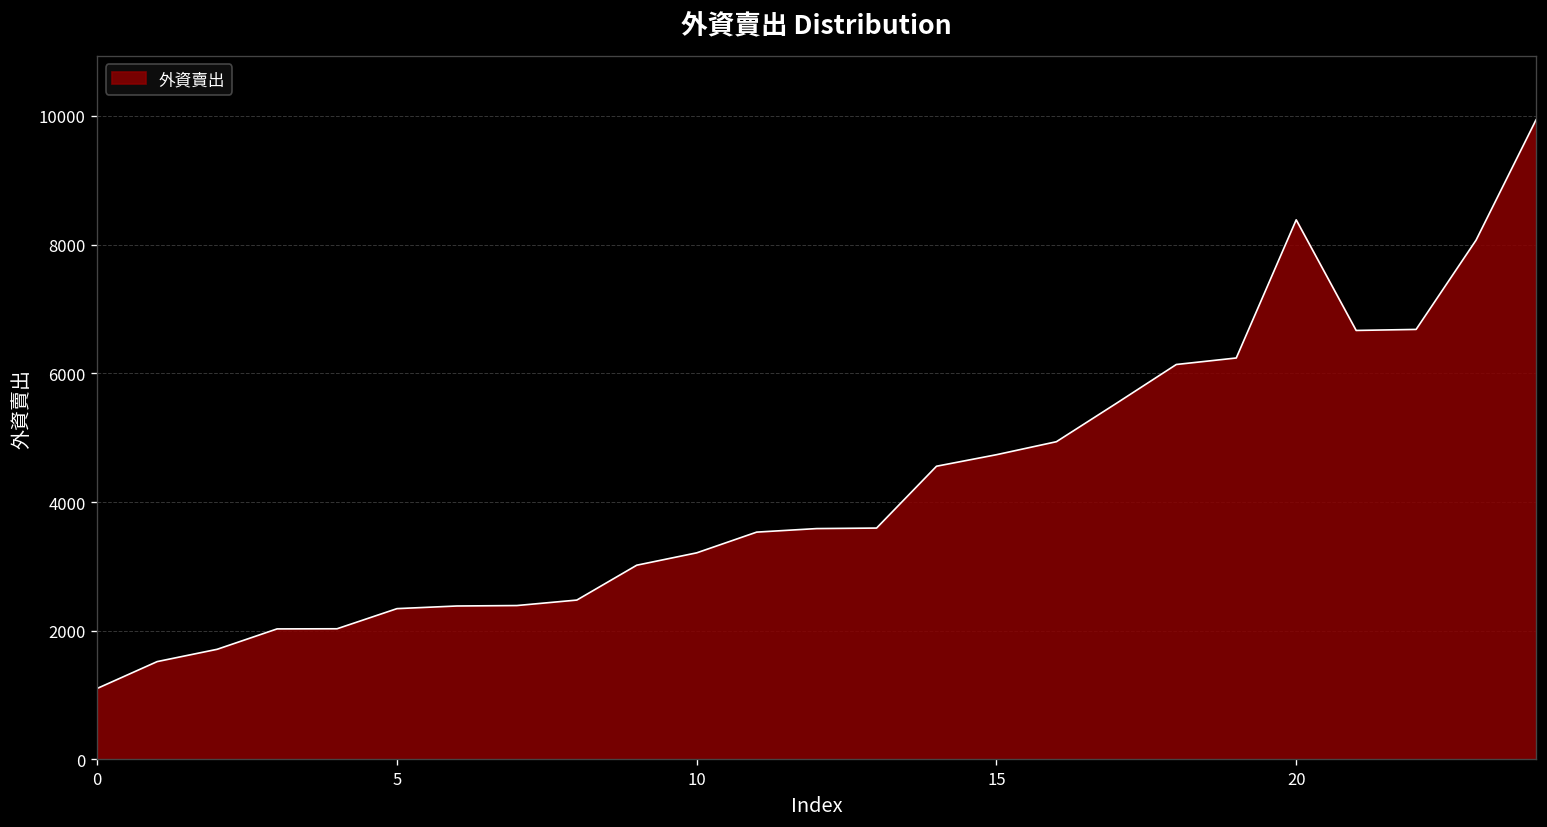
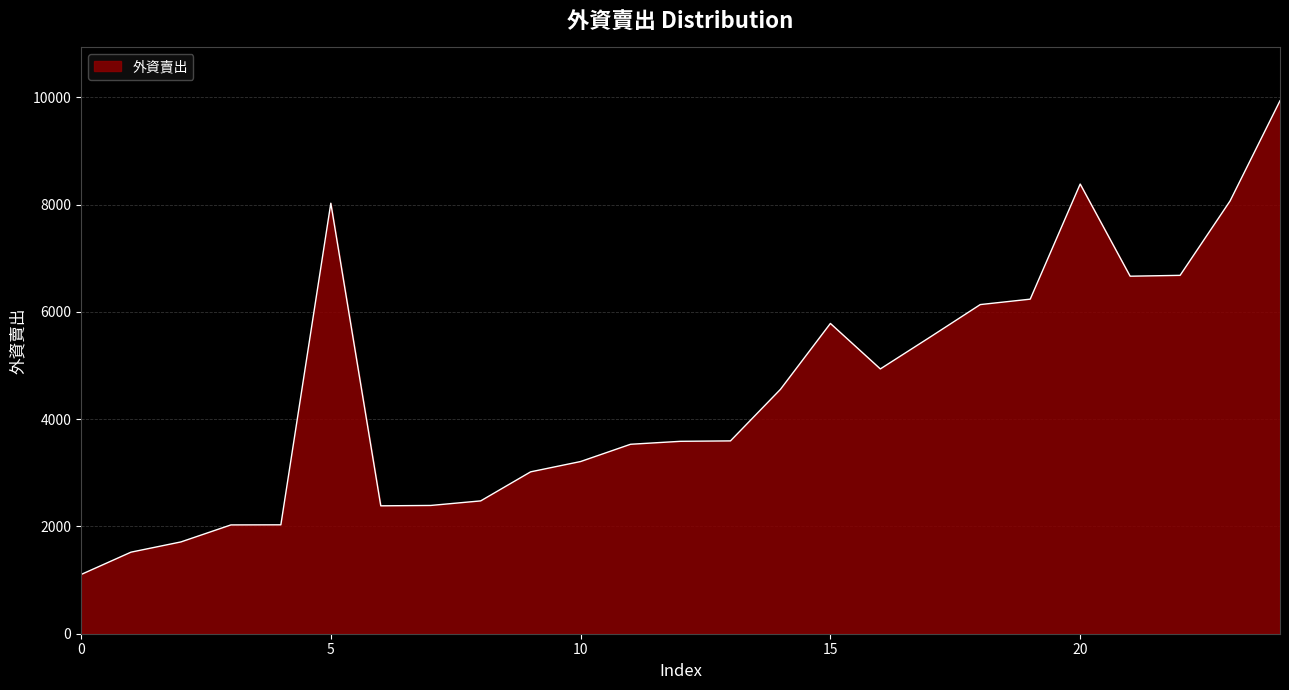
5: 2300 -> 8000
15: 4700 -> 5800
